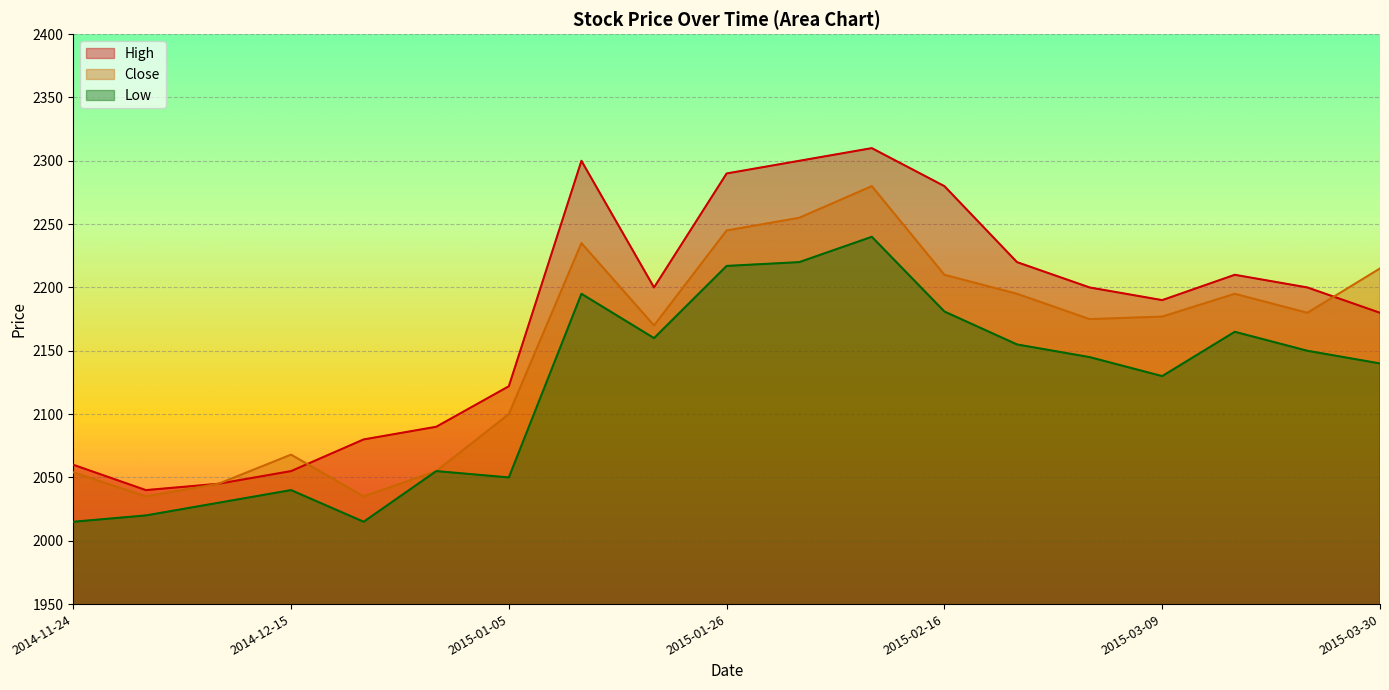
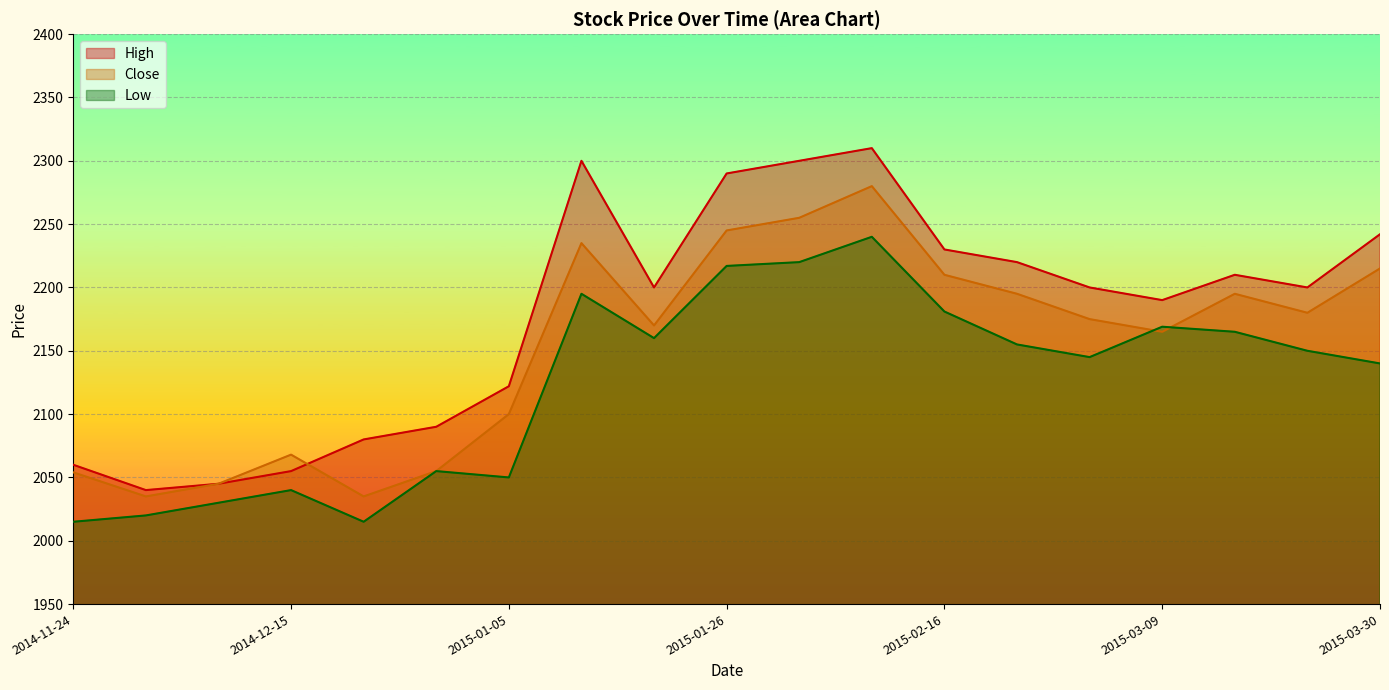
High, 2015-02-16: 2280 -> 2230
Close, 2015-03-09: 2177 -> 2165
Low, 2015-03-09: 2130 -> 2169
High, 2015-03-30: 2180 -> 2242
